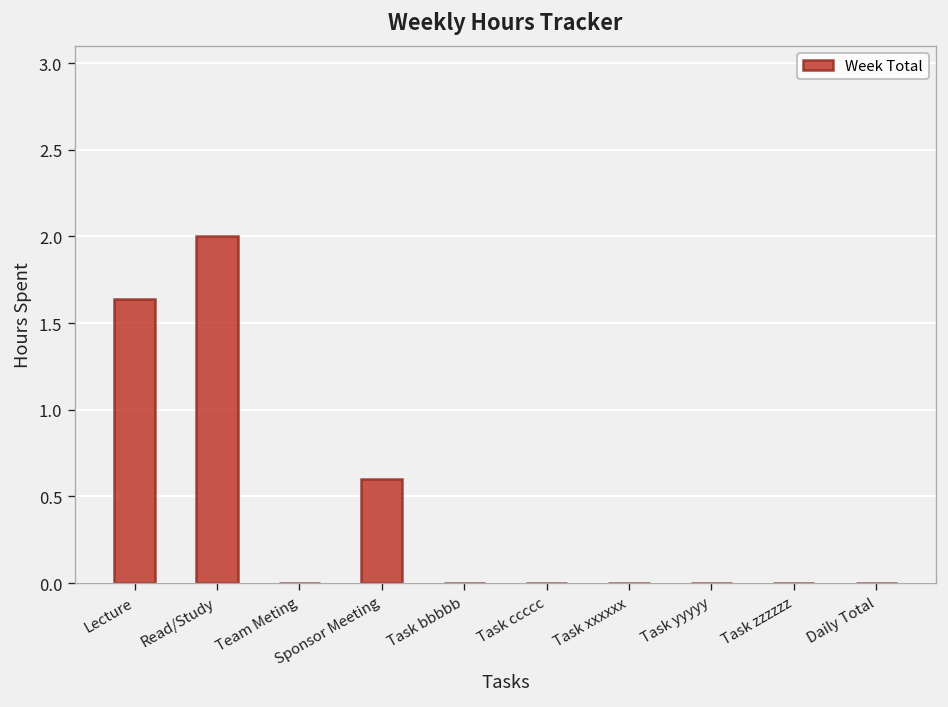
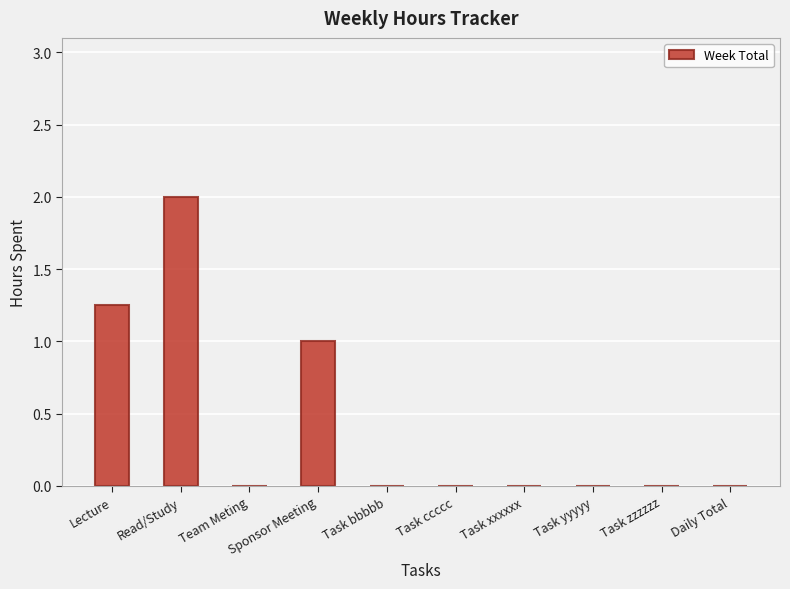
Lecture: 1.64 -> 1.25
Sponsor Meeting: 0.6 -> 1.0
